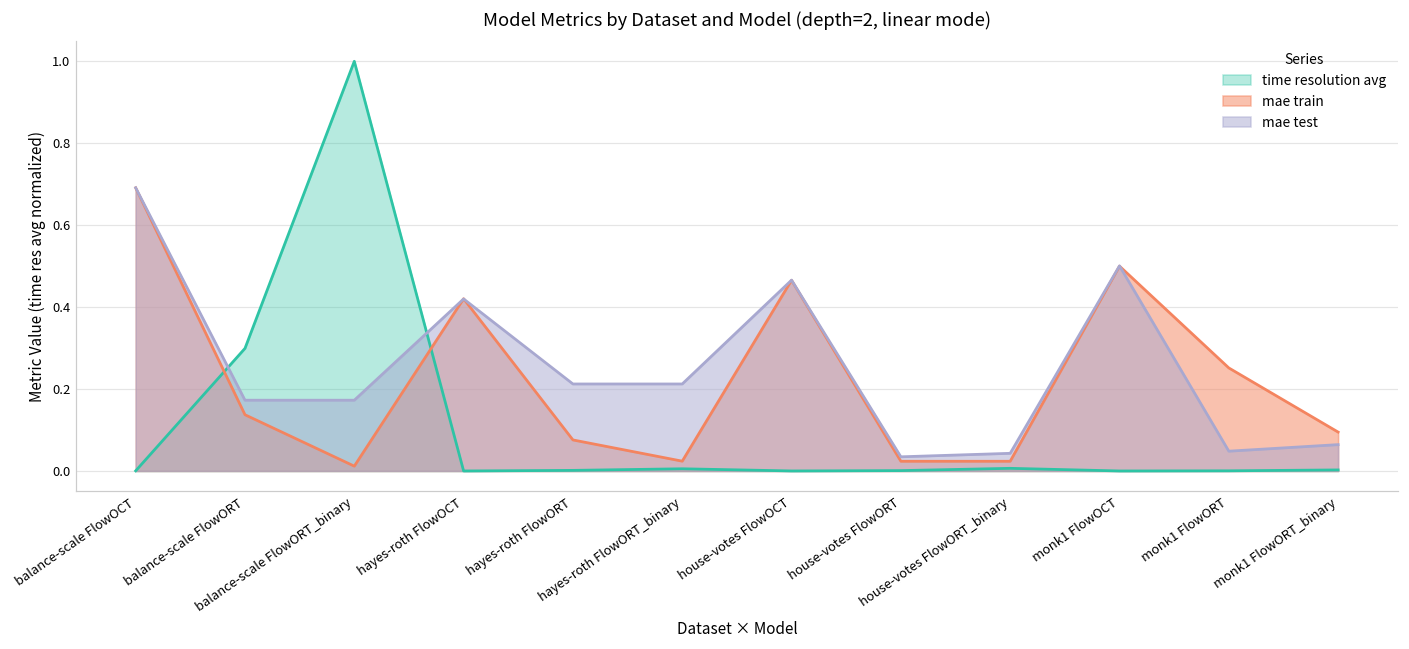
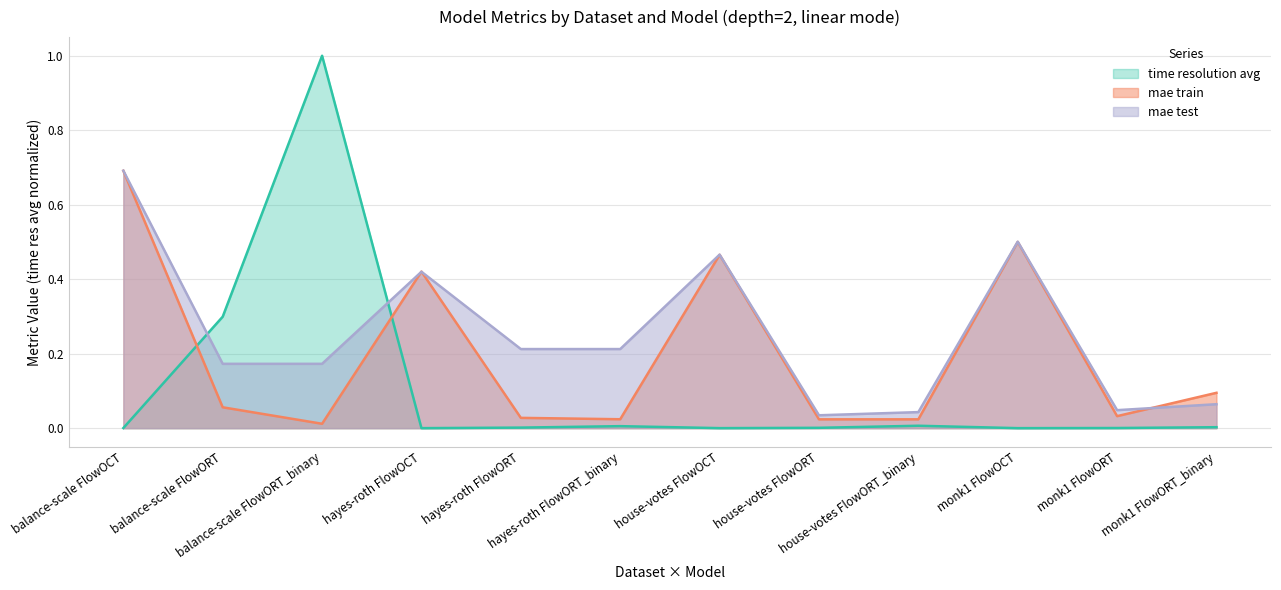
mae train, balance-scale FlowORT: 0.14 -> 0.06
mae train, hayes-roth FlowORT: 0.08 -> 0.03
mae train, monk1 FlowORT: 0.25 -> 0.03
